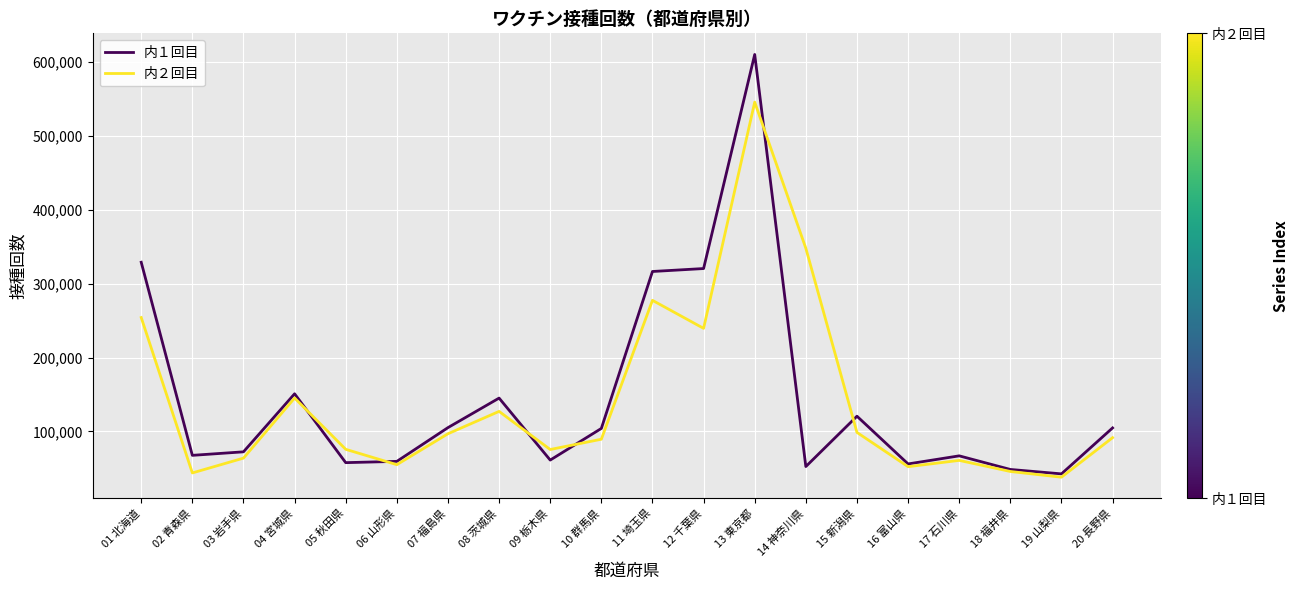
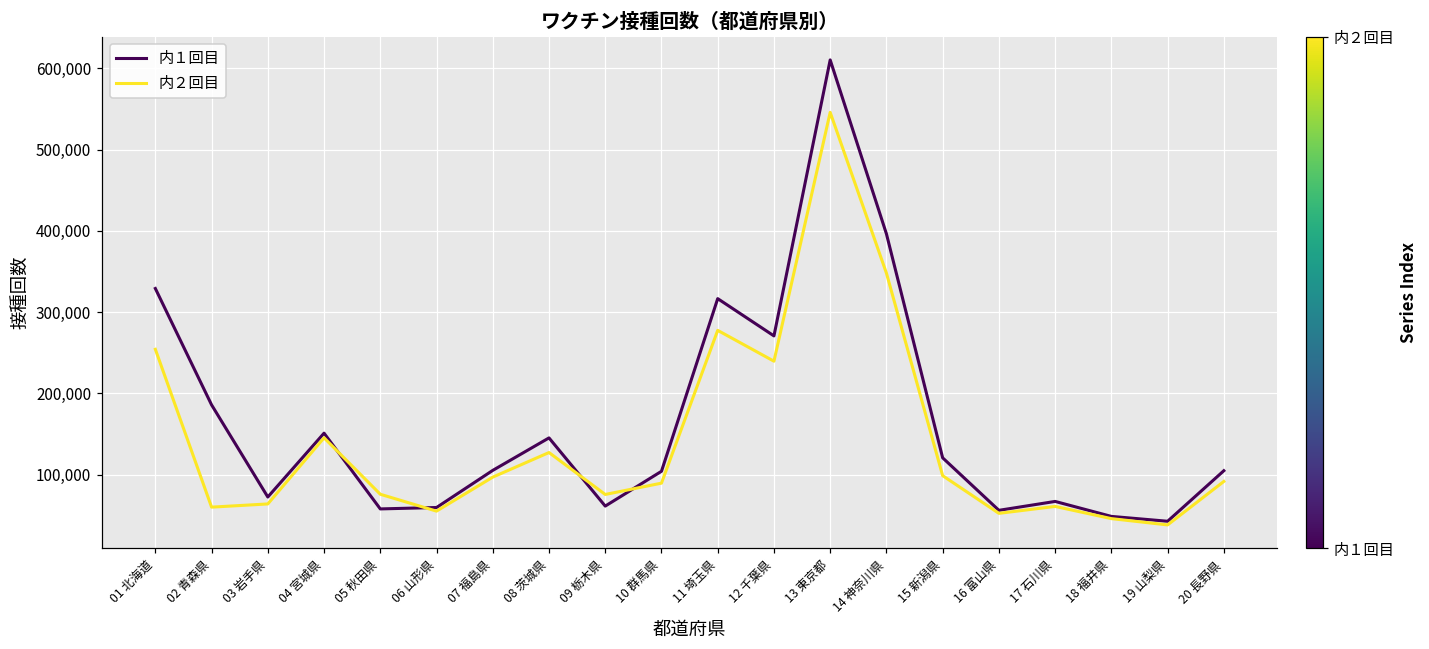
内１回目, 02 青森県: 70,000 -> 190,000
内２回目, 02 青森県: 40,000 -> 60,000
内１回目, 12 千葉県: 320,000 -> 270,000
内１回目, 14 神奈川県: 50,000 -> 400,000
